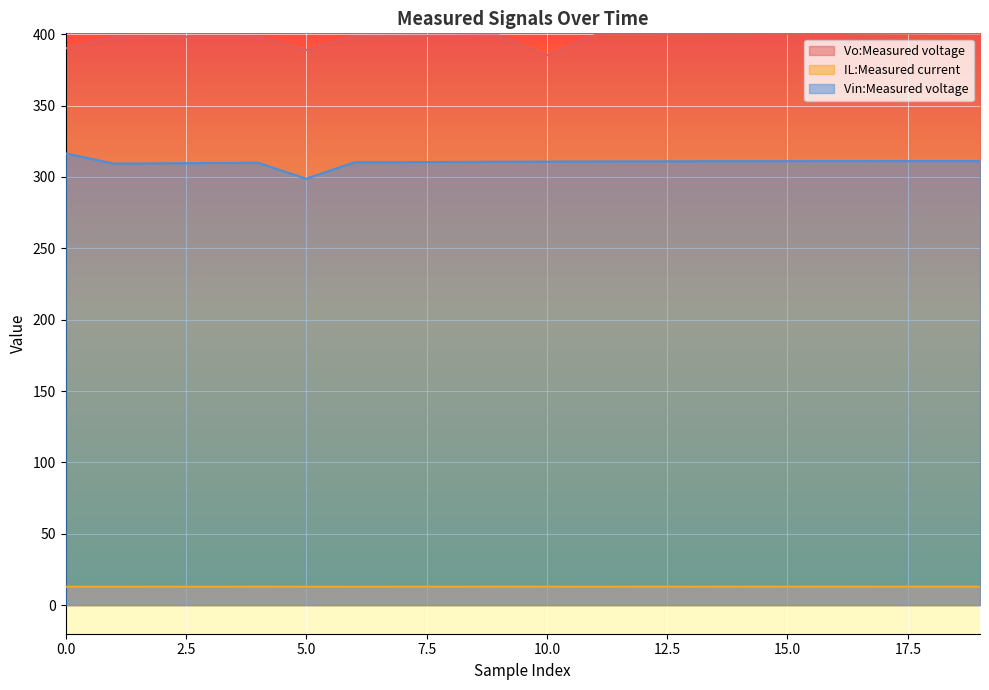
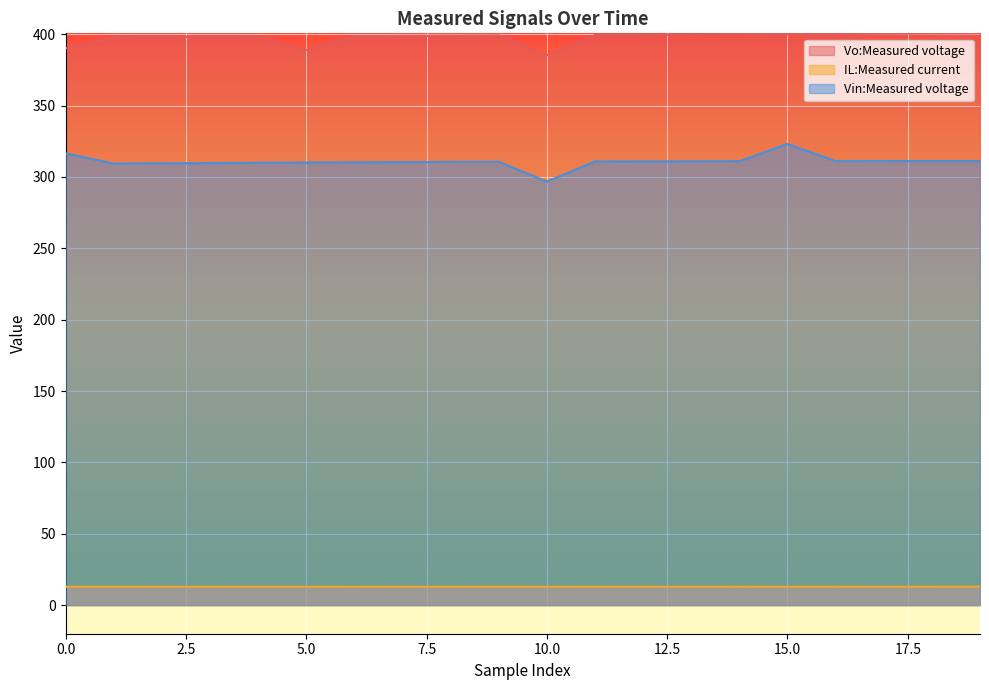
Vin:Measured voltage, 5.0: 299 -> 310
Vin:Measured voltage, 10.0: 311 -> 297
Vin:Measured voltage, 15.0: 311 -> 323
